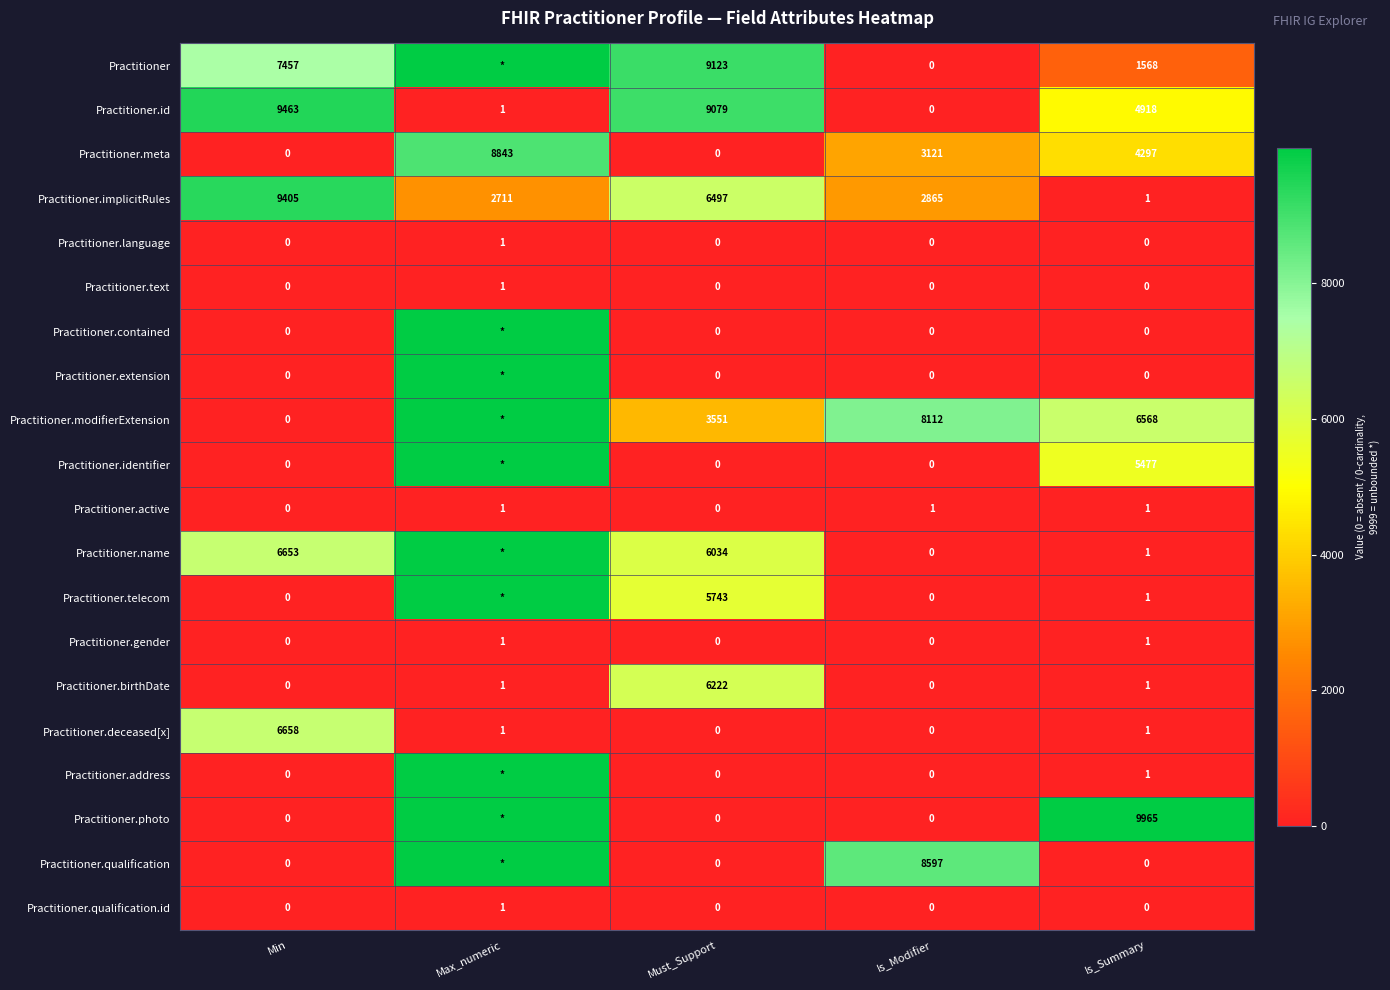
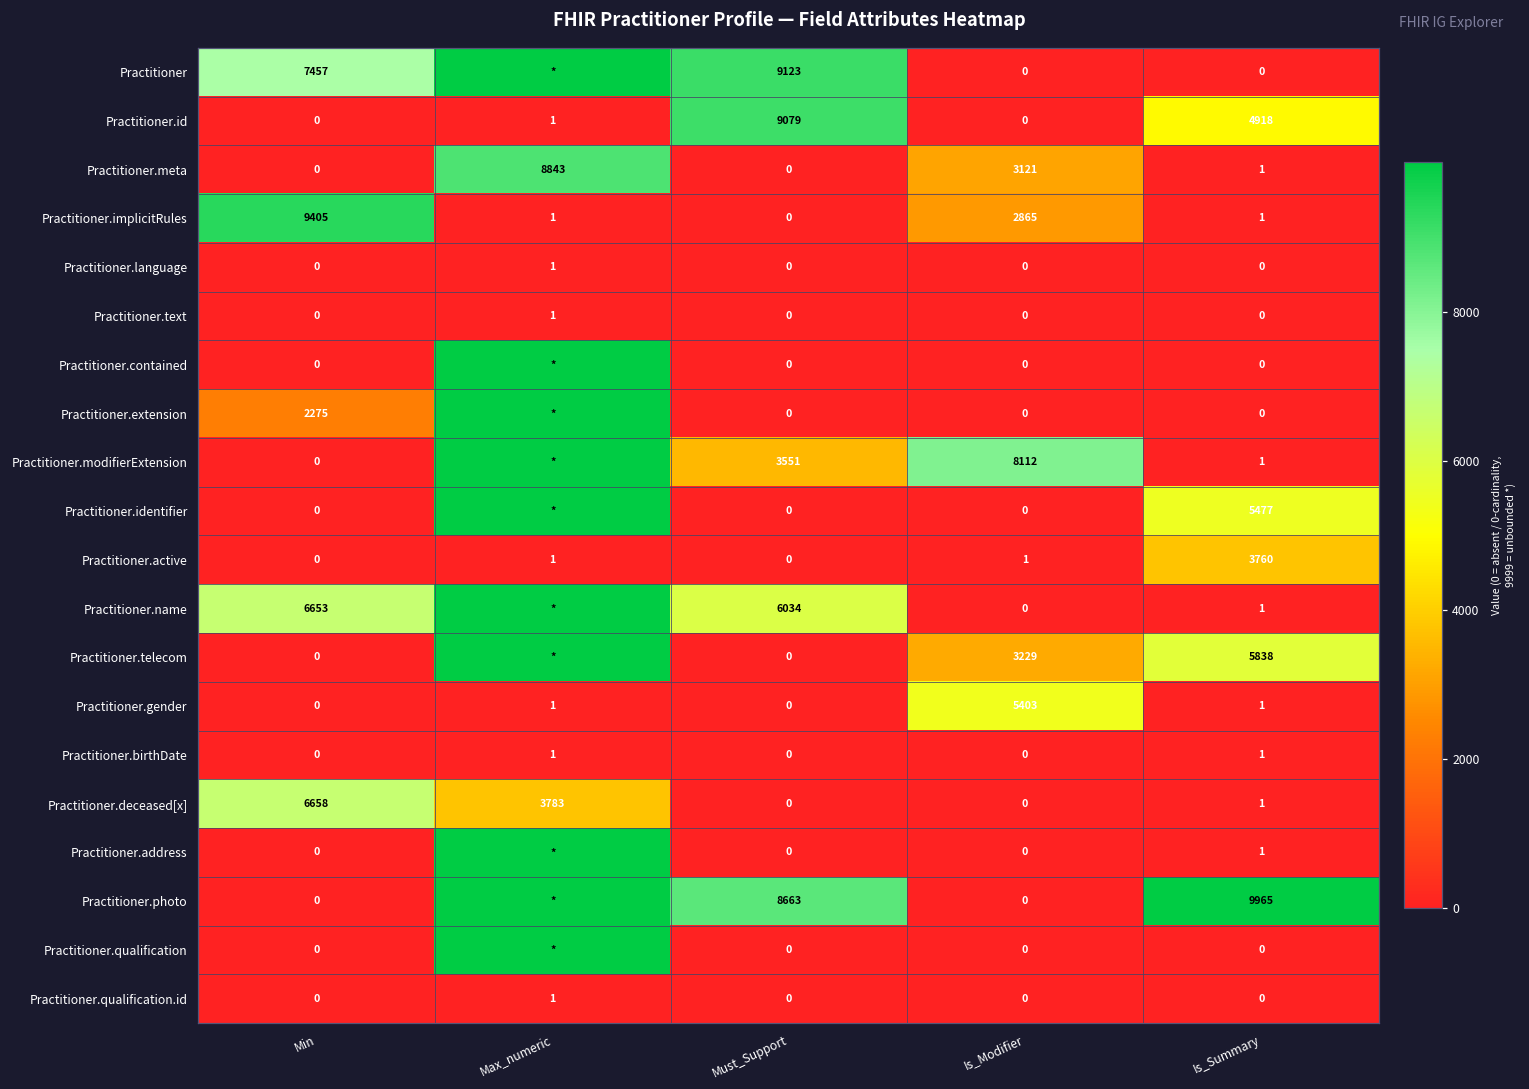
Practitioner, Is_Summary: 1568 -> 0
Practitioner.id, Min: 9463 -> 0
Practitioner.meta, Is_Summary: 4297 -> 1
Practitioner.implicitRules, Max_numeric: 2711 -> 1
Practitioner.implicitRules, Must_Support: 6497 -> 0
Practitioner.extension, Min: 0 -> 2275
Practitioner.modifierExtension, Is_Summary: 6568 -> 1
Practitioner.active, Is_Summary: 1 -> 3760
Practitioner.telecom, Must_Support: 5743 -> 0
Practitioner.telecom, Is_Modifier: 0 -> 3229
Practitioner.telecom, Is_Summary: 1 -> 5838
Practitioner.gender, Is_Modifier: 0 -> 5403
Practitioner.birthDate, Must_Support: 6222 -> 0
Practitioner.deceased[x], Max_numeric: 1 -> 3783
Practitioner.photo, Must_Support: 0 -> 8663
Practitioner.qualification, Is_Modifier: 8597 -> 0
